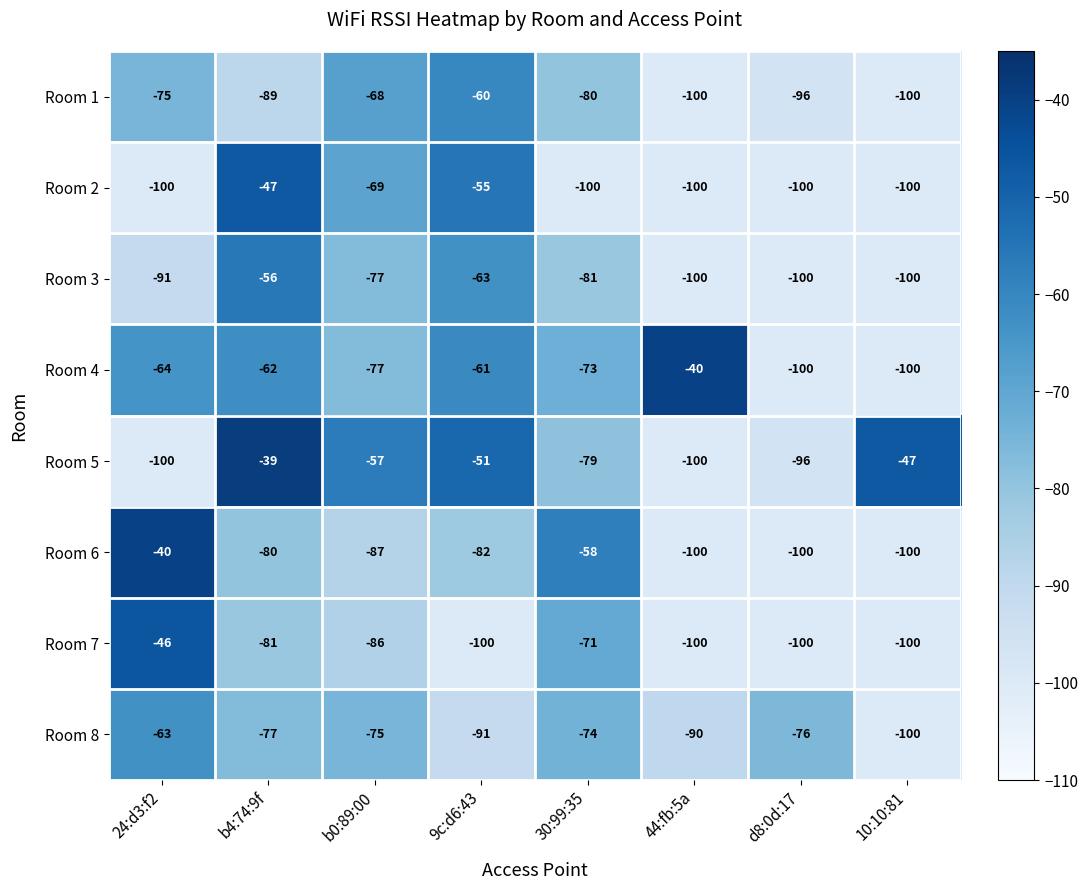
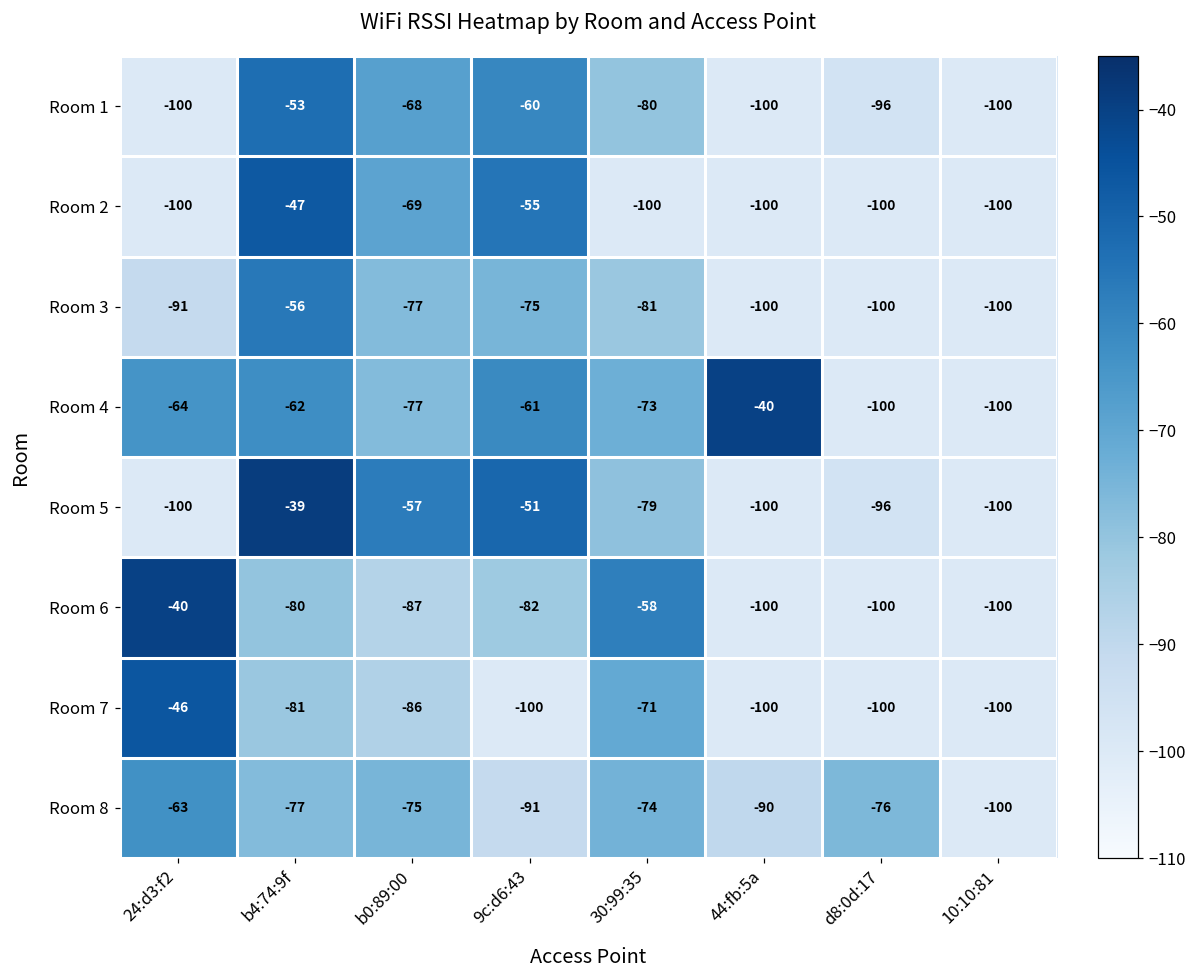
Room 1, 24:d3:f2: -75 -> -100
Room 1, b4:74:9f: -89 -> -53
Room 3, 9c:d6:43: -63 -> -75
Room 5, 10:10:81: -47 -> -100
